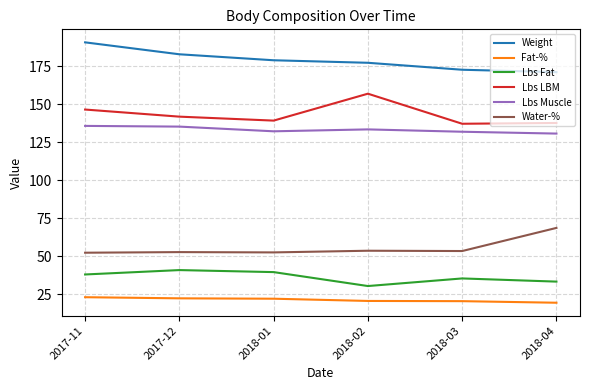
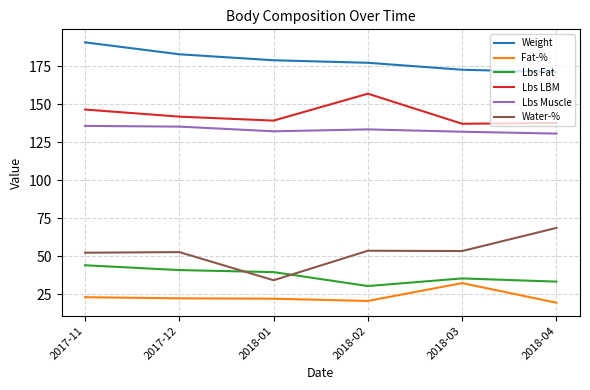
Lbs Fat, 2017-11: 38 -> 44
Water-%, 2018-01: 53 -> 34
Fat-%, 2018-03: 21 -> 32
